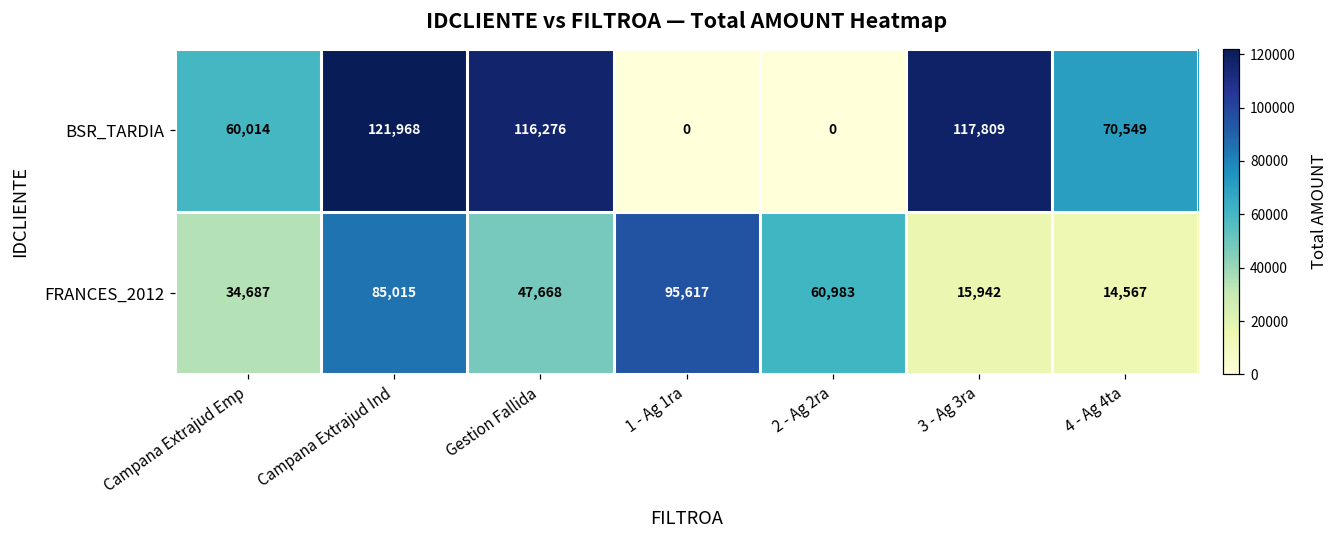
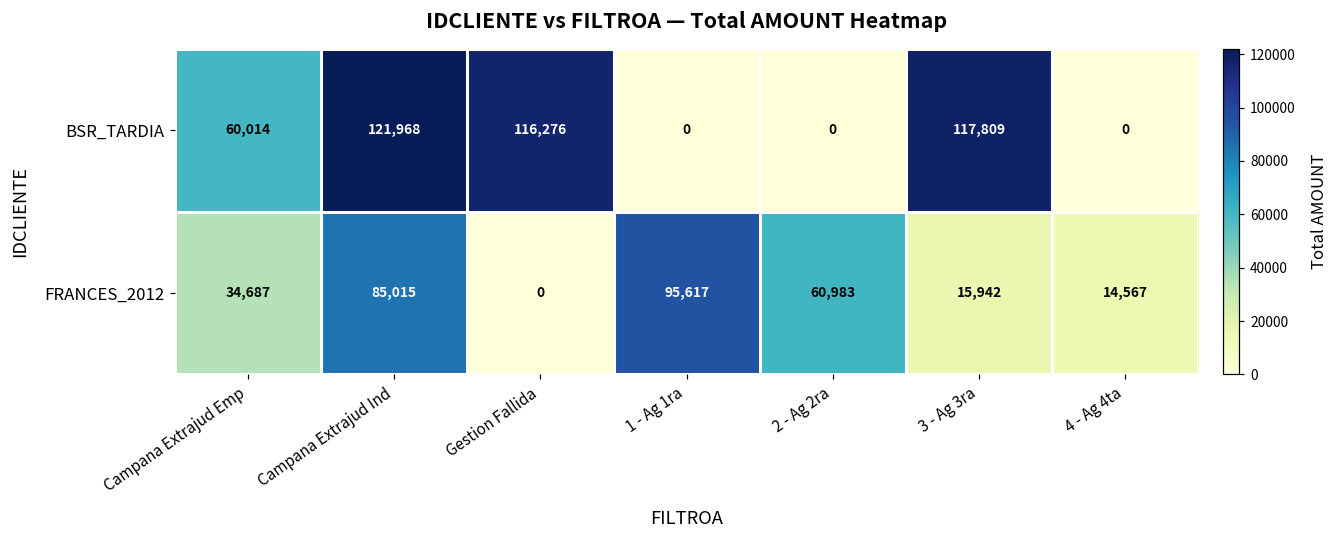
BSR_TARDIA, 4 - Ag 4ta: 70,549 -> 0
FRANCES_2012, Gestion Fallida: 47,668 -> 0
